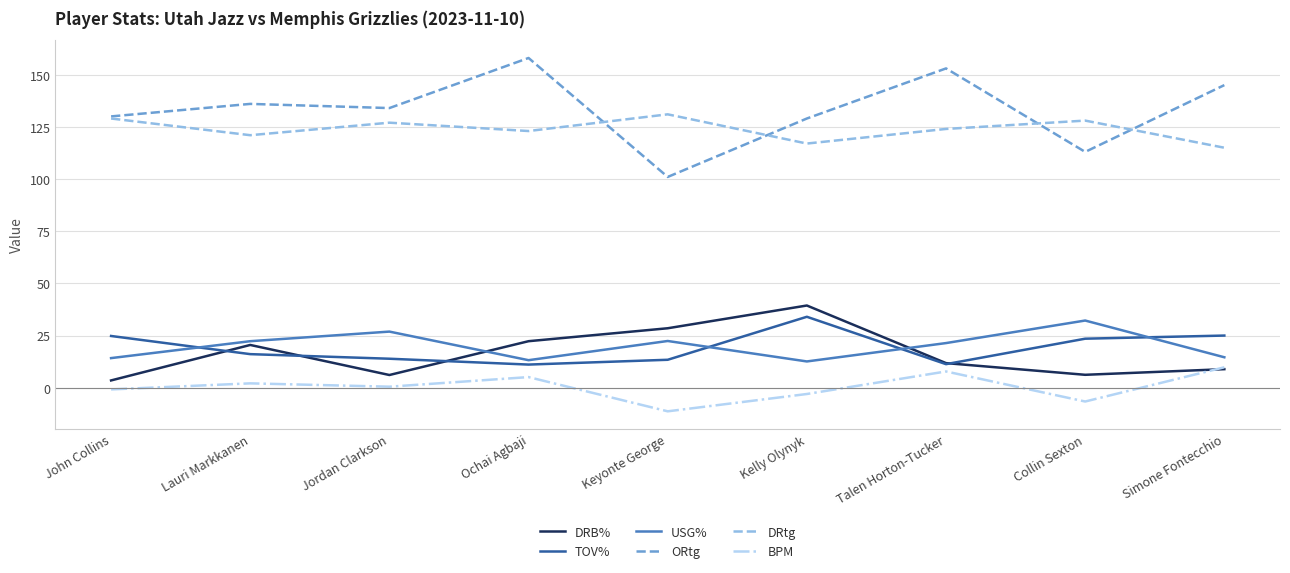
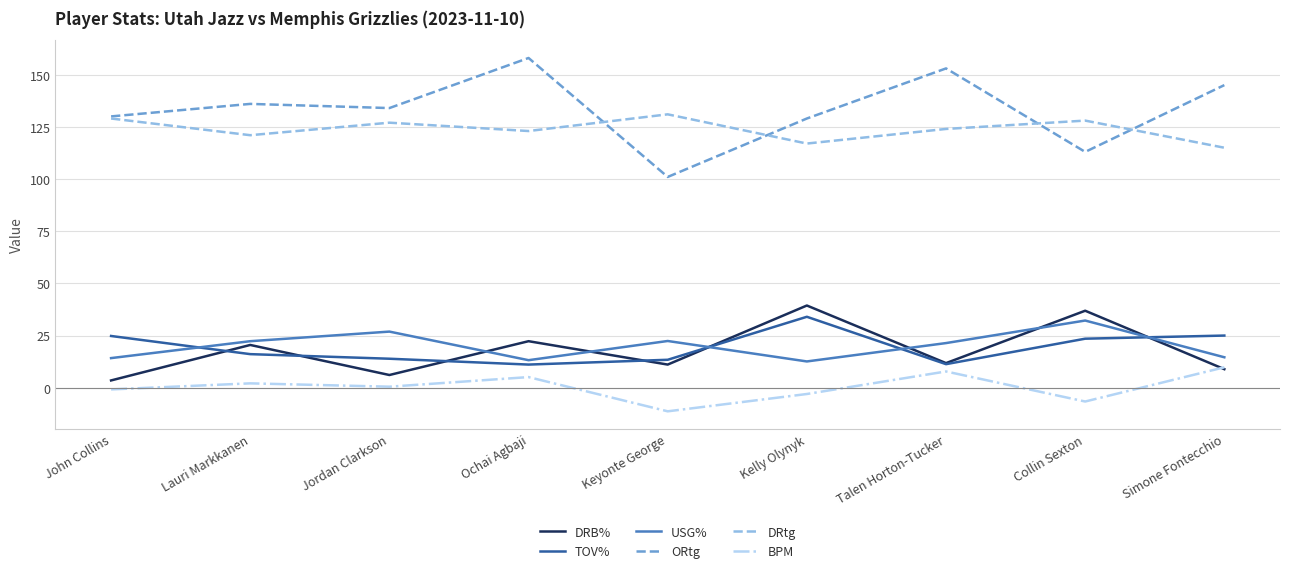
DRB%, Keyonte George: 29 -> 11
DRB%, Collin Sexton: 6 -> 37
